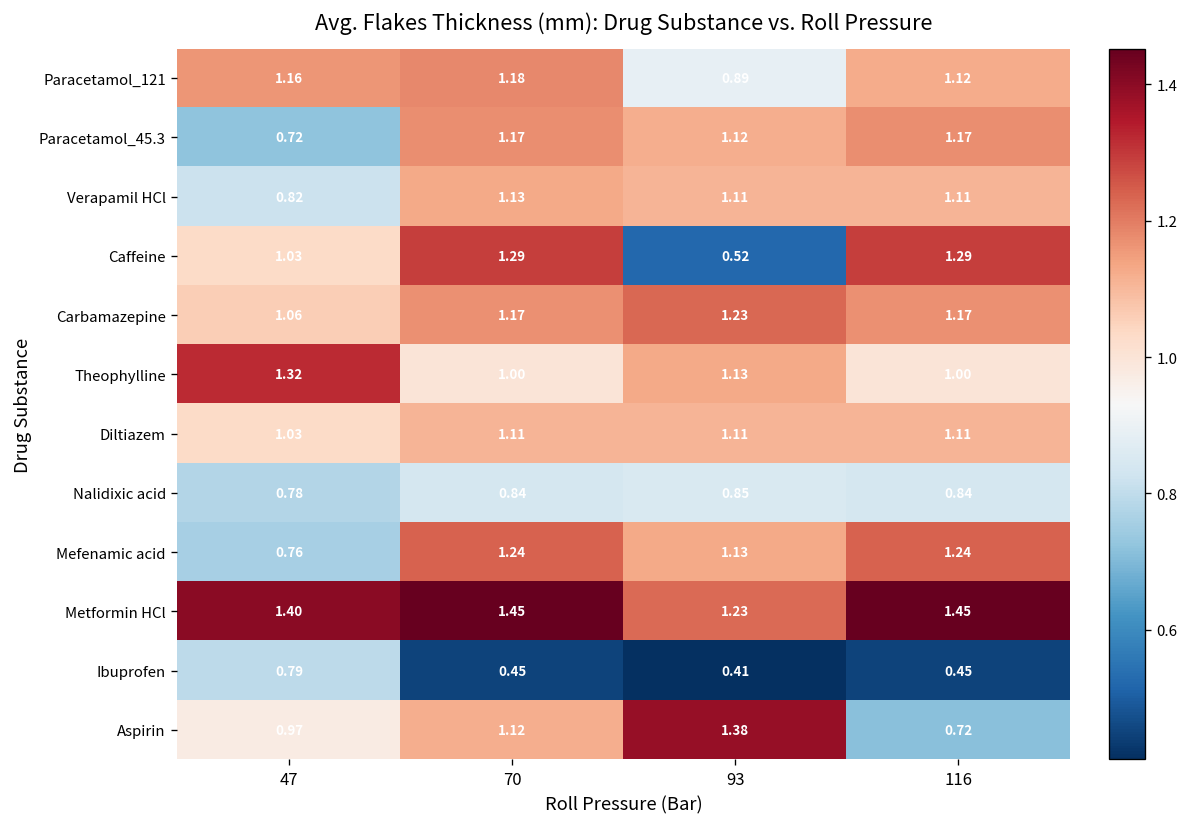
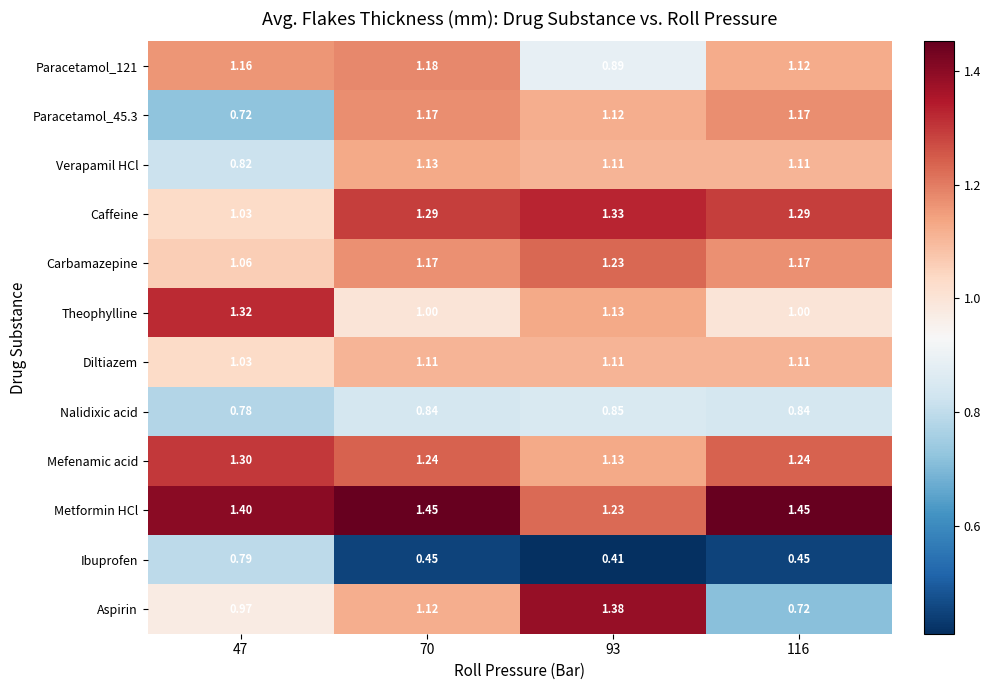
Caffeine, 93: 0.52 -> 1.33
Mefenamic acid, 47: 0.76 -> 1.30
